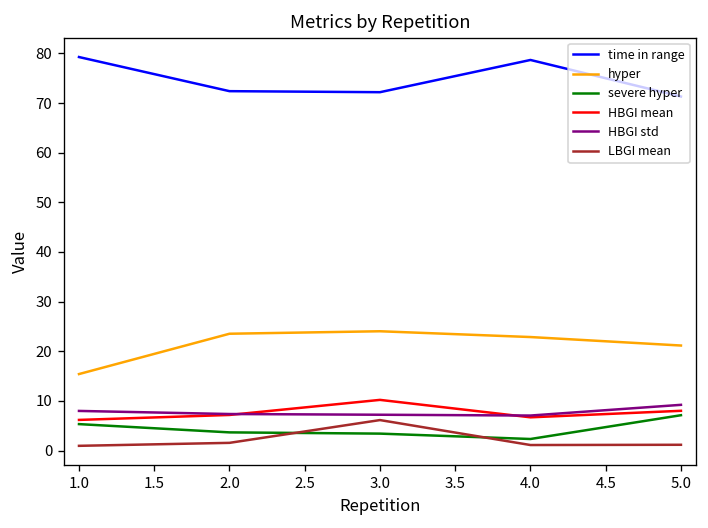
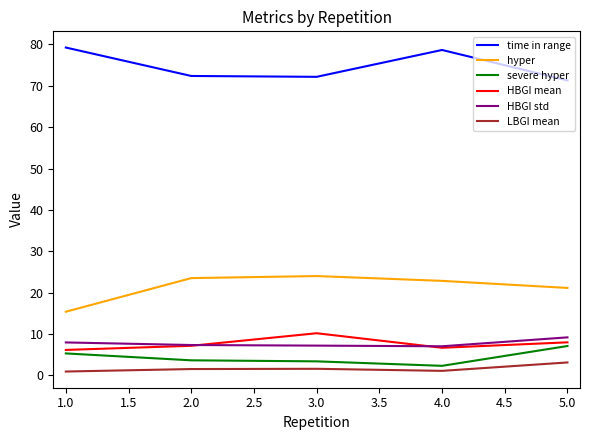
LBGI mean, 3.0: 6 -> 2
LBGI mean, 5.0: 1 -> 3
